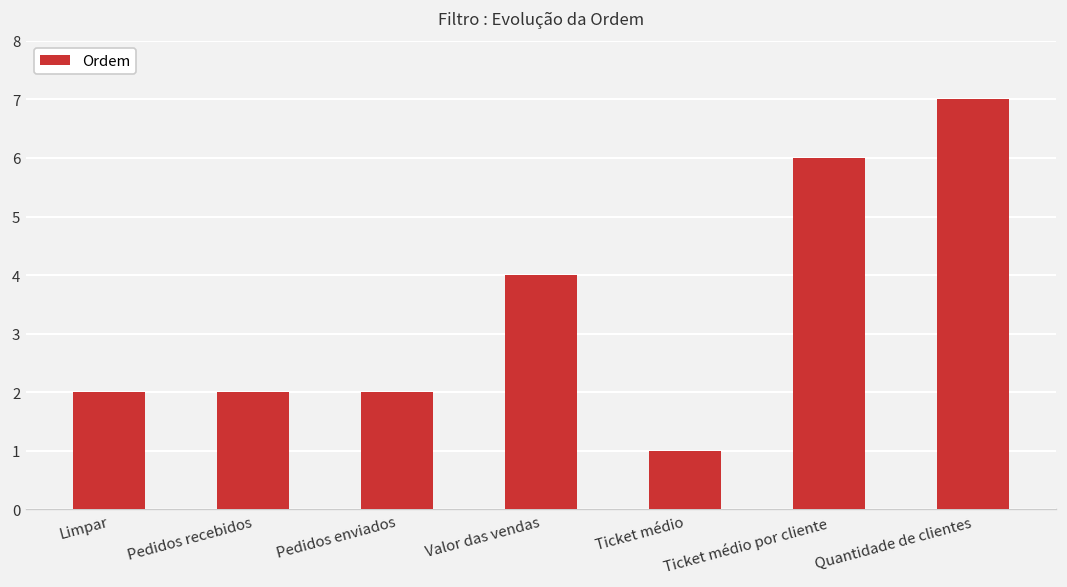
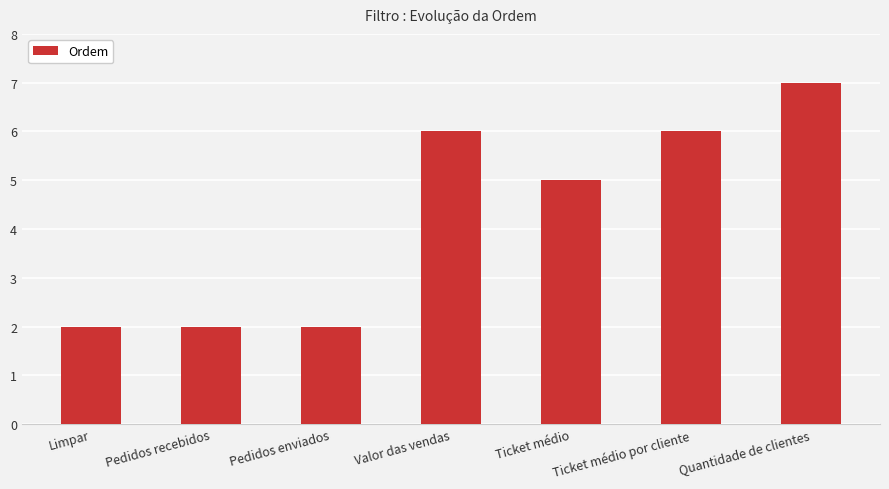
Valor das vendas: 4 -> 6
Ticket médio: 1 -> 5
